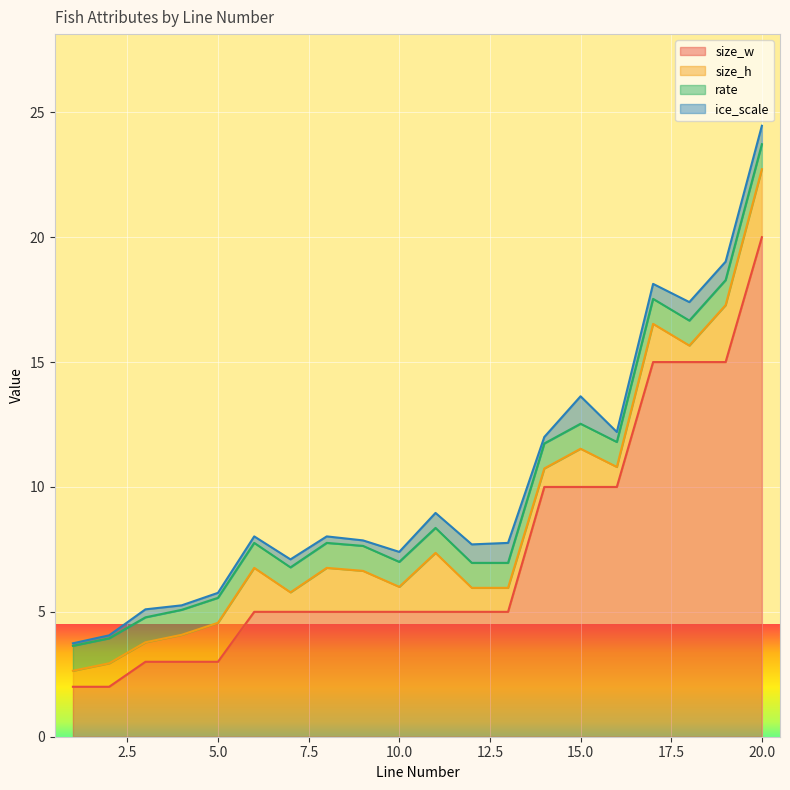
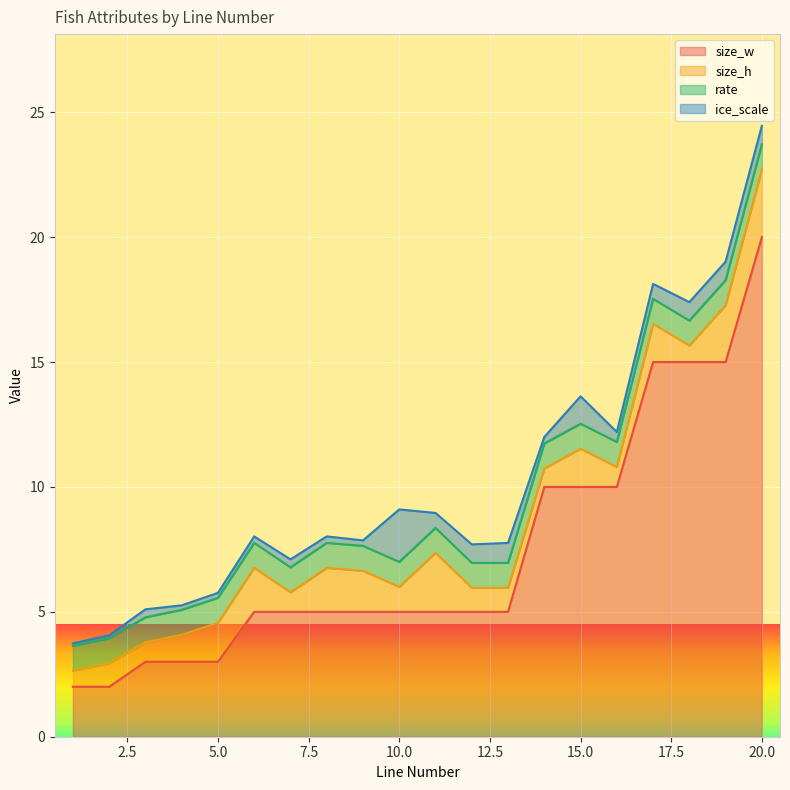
ice_scale, 10.0: 0.4 -> 2.1
